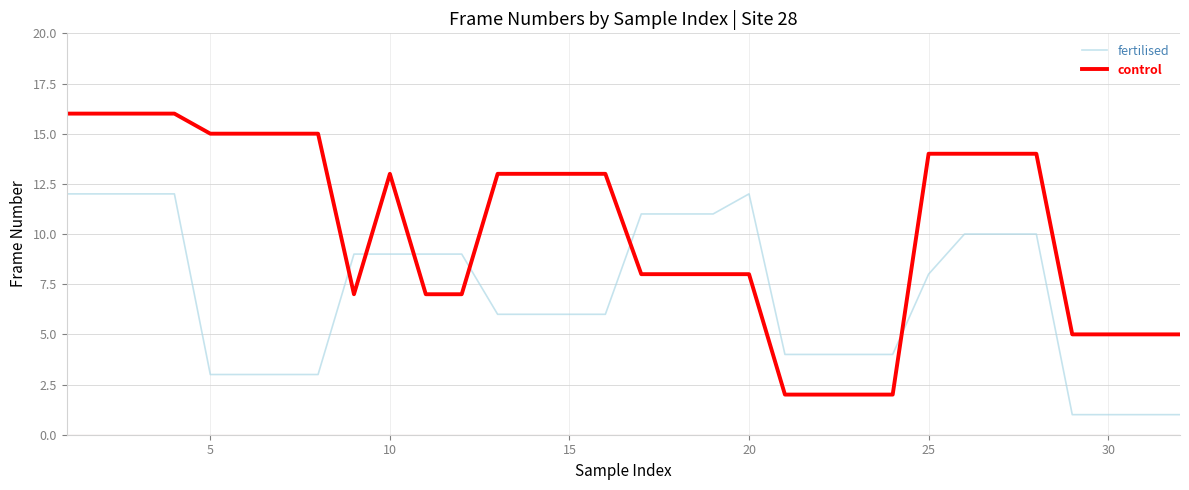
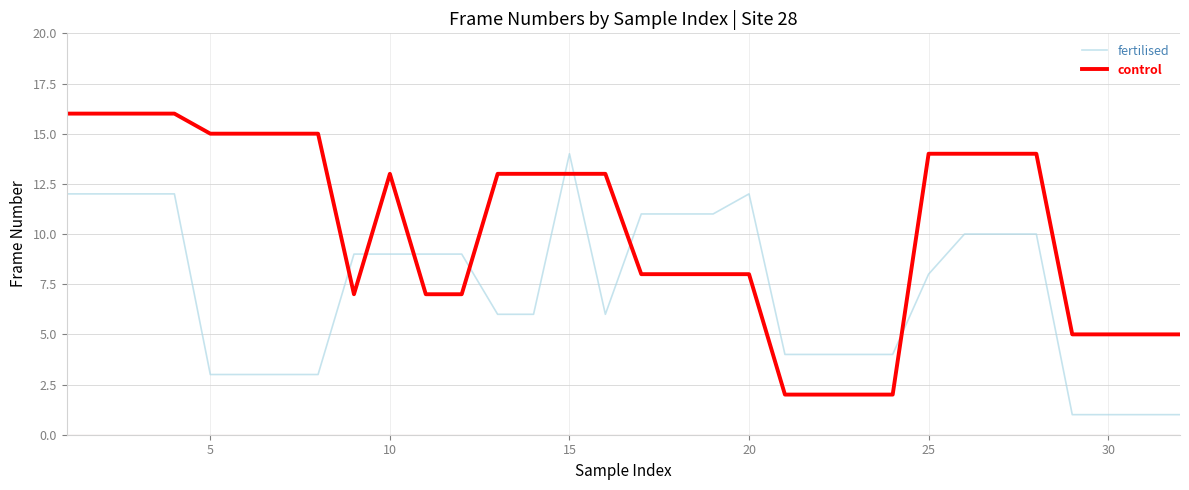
fertilised, 15: 6 -> 14
